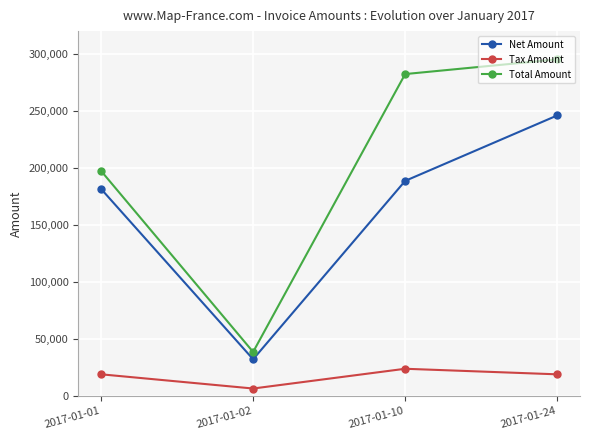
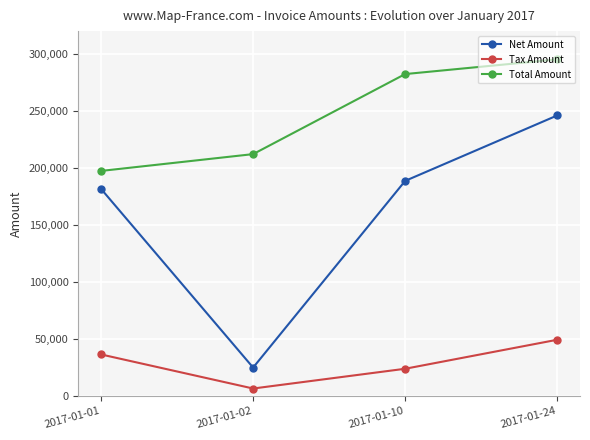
Tax Amount, 2017-01-01: 19,000 -> 36,000
Net Amount, 2017-01-02: 32,000 -> 25,000
Total Amount, 2017-01-02: 38,000 -> 212,000
Tax Amount, 2017-01-24: 19,000 -> 49,000
